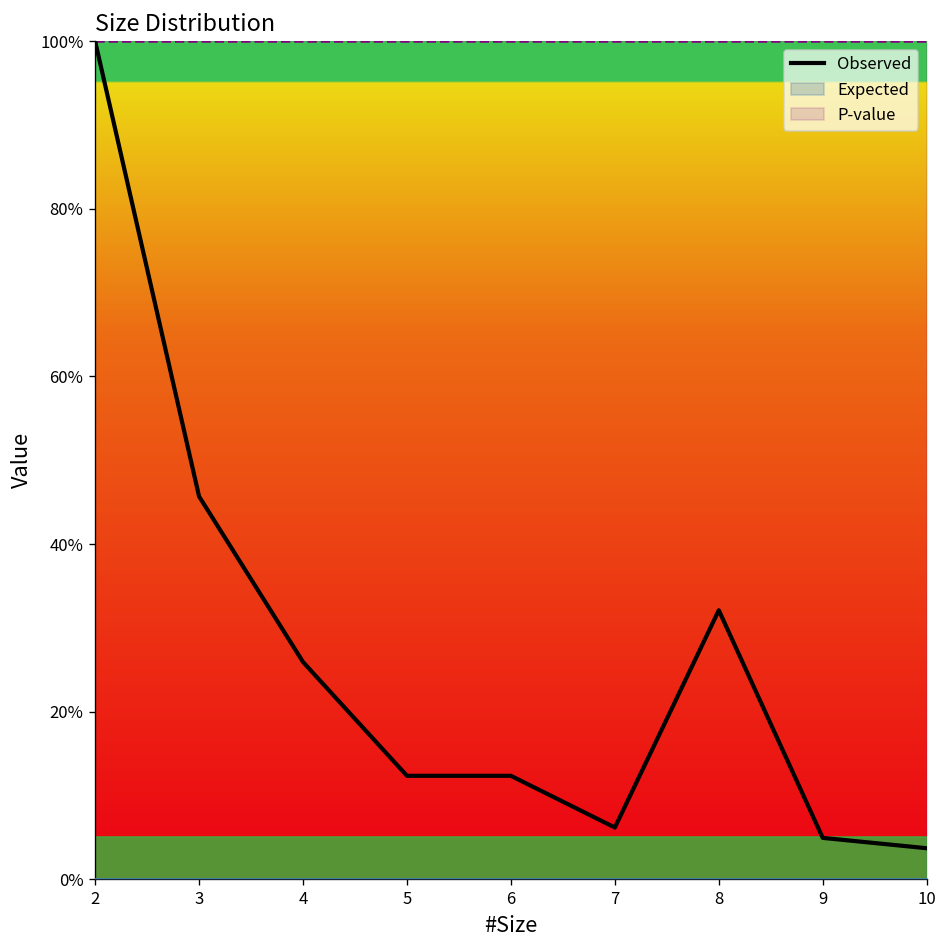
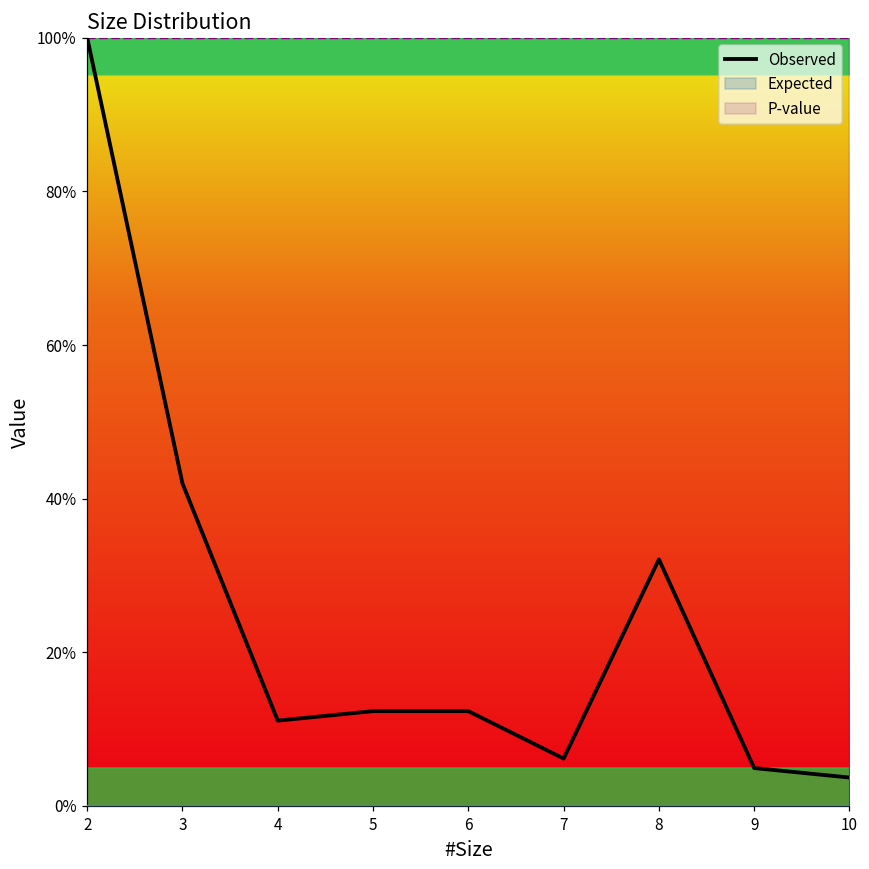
Observed, 3: 46% -> 42%
Observed, 4: 26% -> 11%
